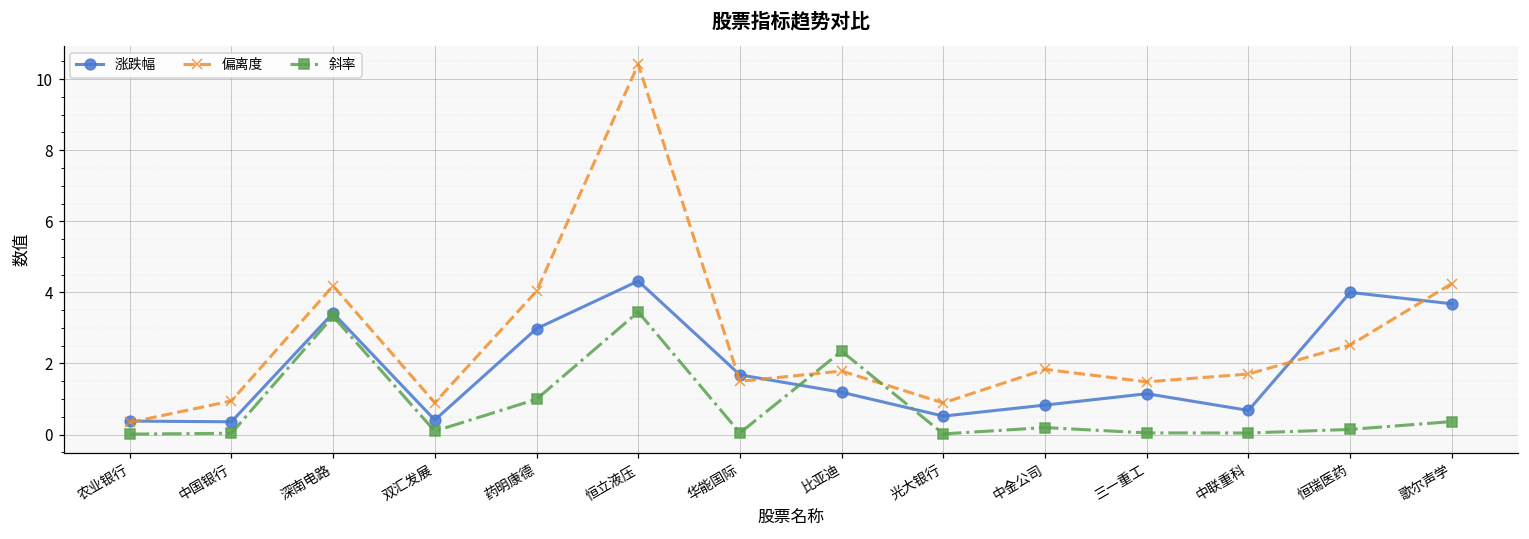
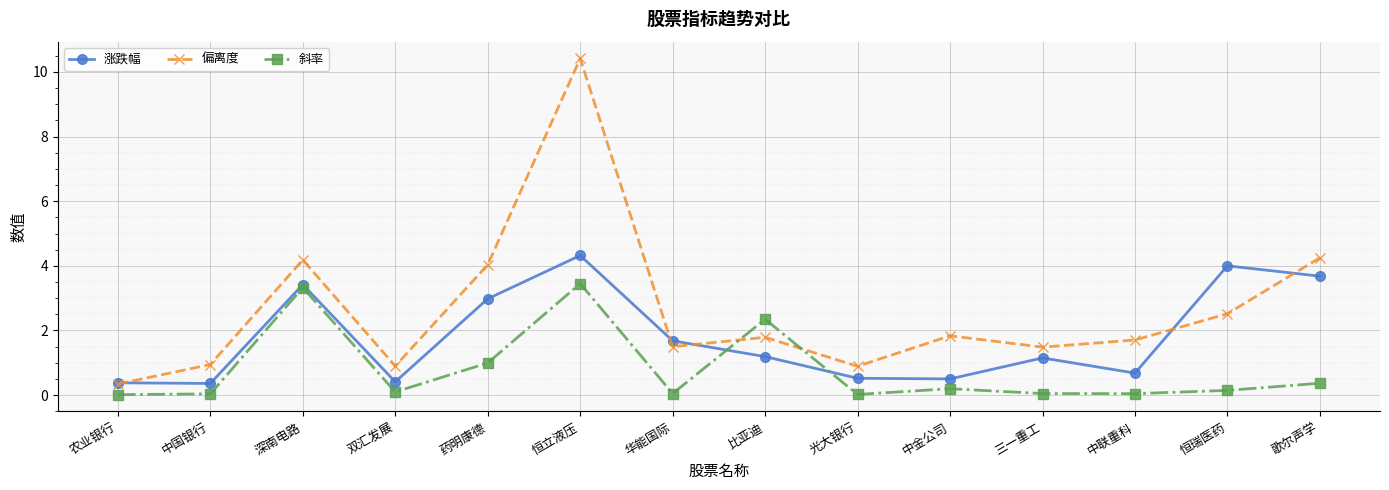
涨跌幅, 中金公司: 0.8 -> 0.5
